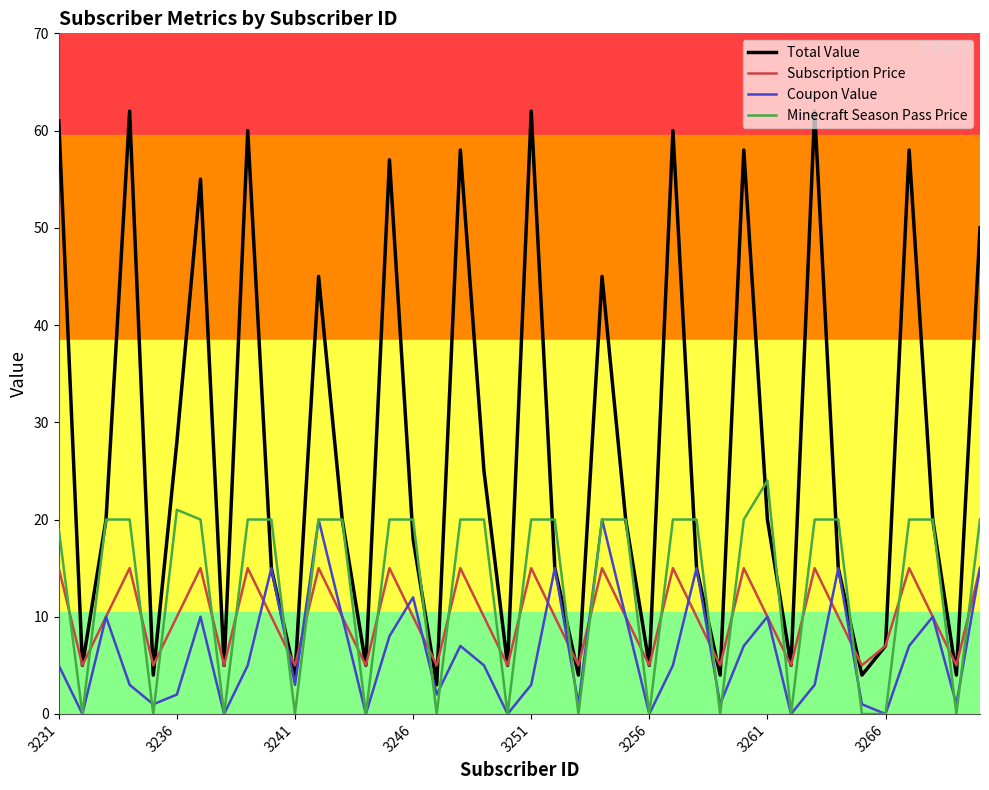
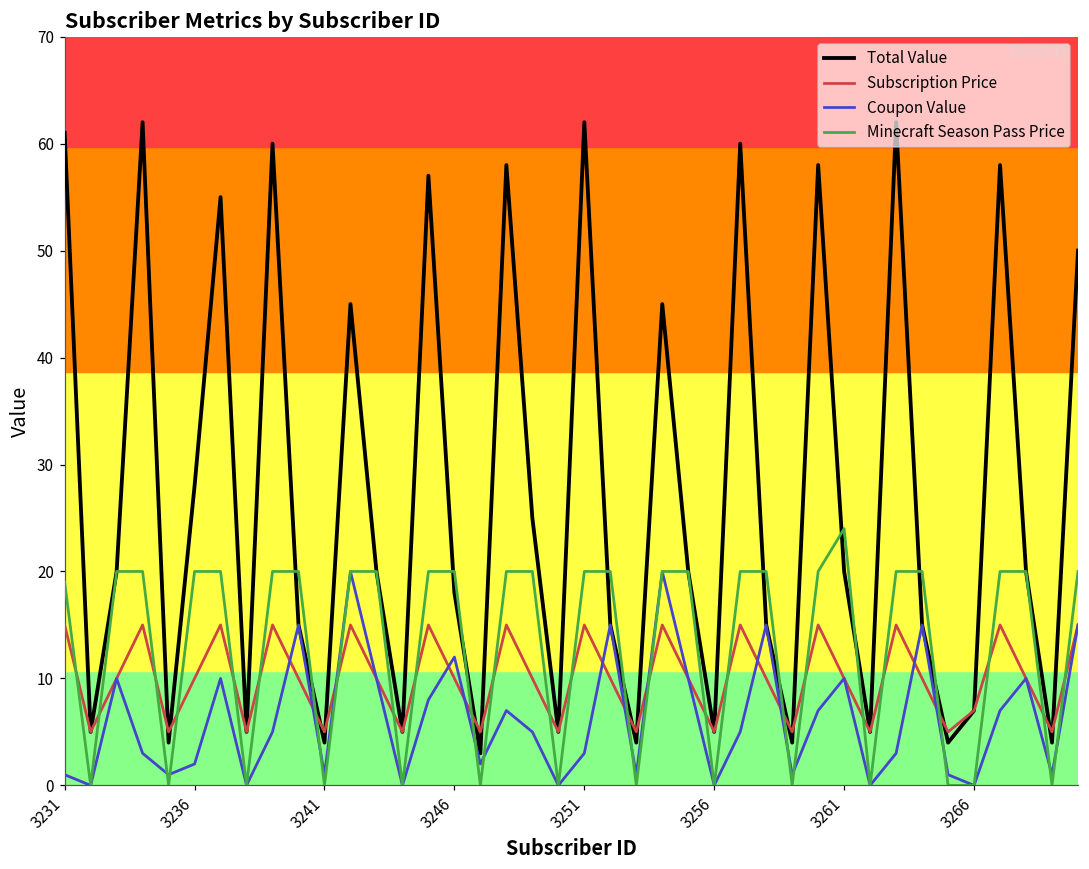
Coupon Value, 3231: 5 -> 1
Minecraft Season Pass Price, 3236: 21 -> 20
Coupon Value, 3241: 3 -> 1
